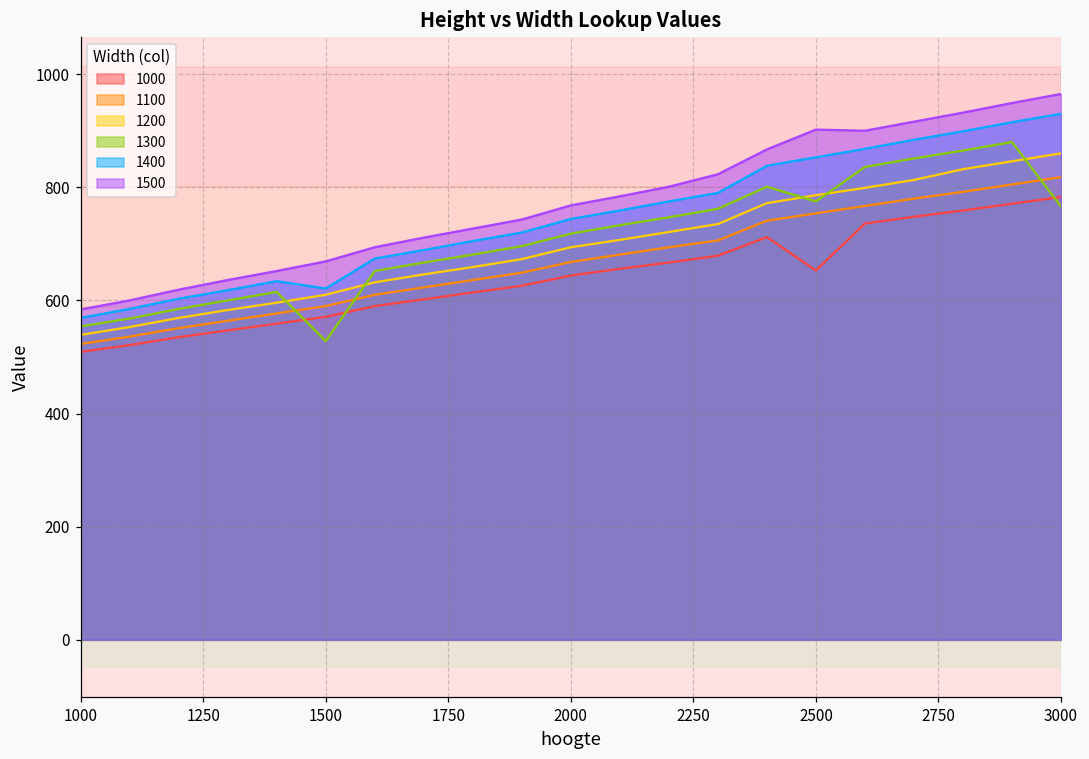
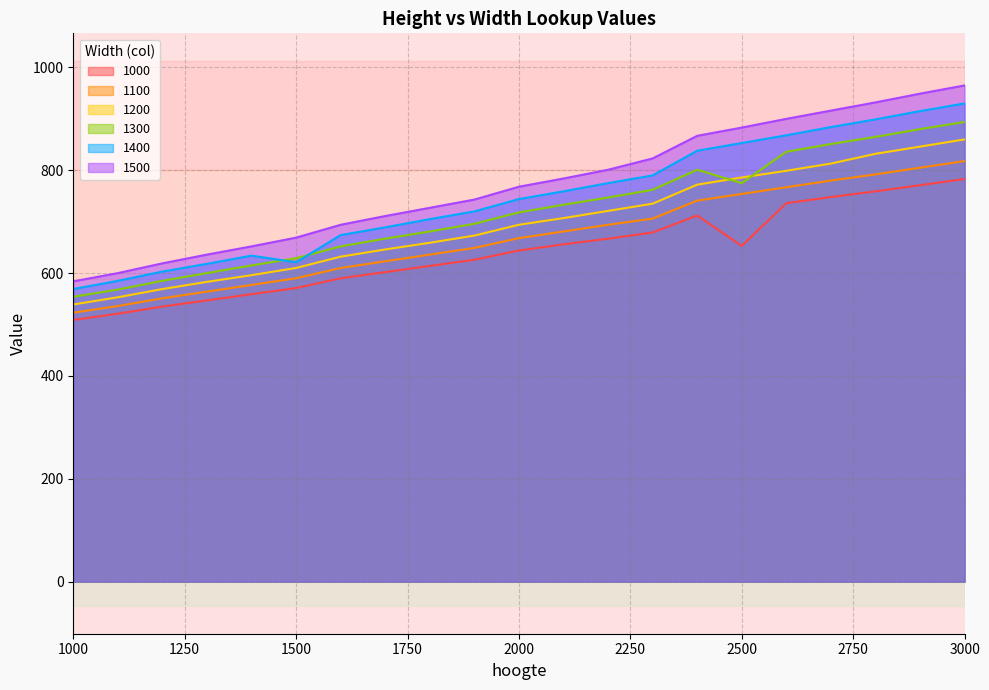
1300, 1500: 530 -> 630
1500, 2500: 900 -> 880
1300, 3000: 770 -> 890
